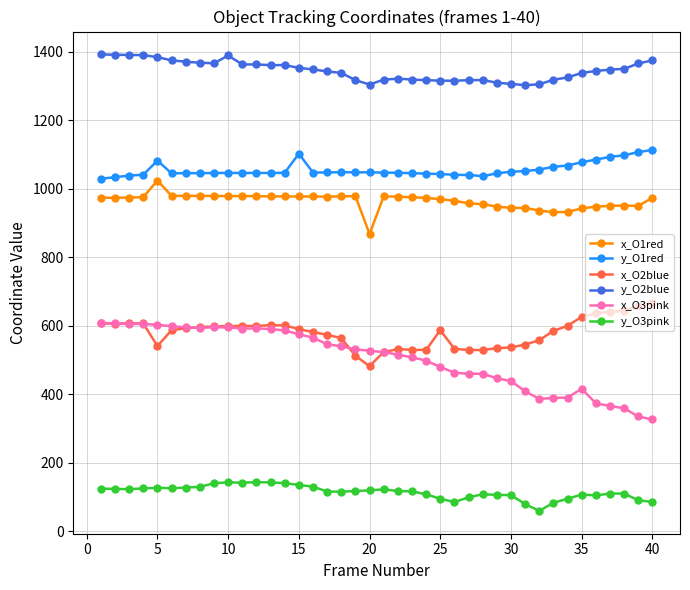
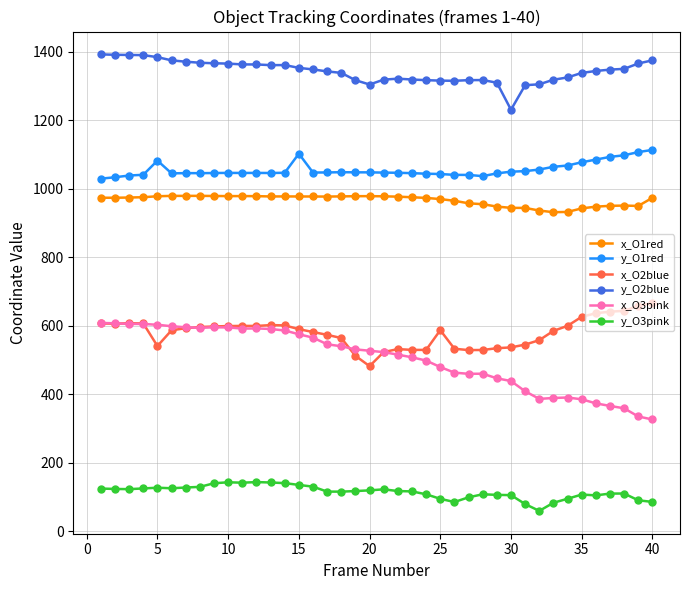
x_O1red, 5: 1020 -> 980
y_O2blue, 10: 1390 -> 1370
x_O1red, 20: 870 -> 980
y_O2blue, 30: 1310 -> 1230
x_O3pink, 35: 420 -> 390
